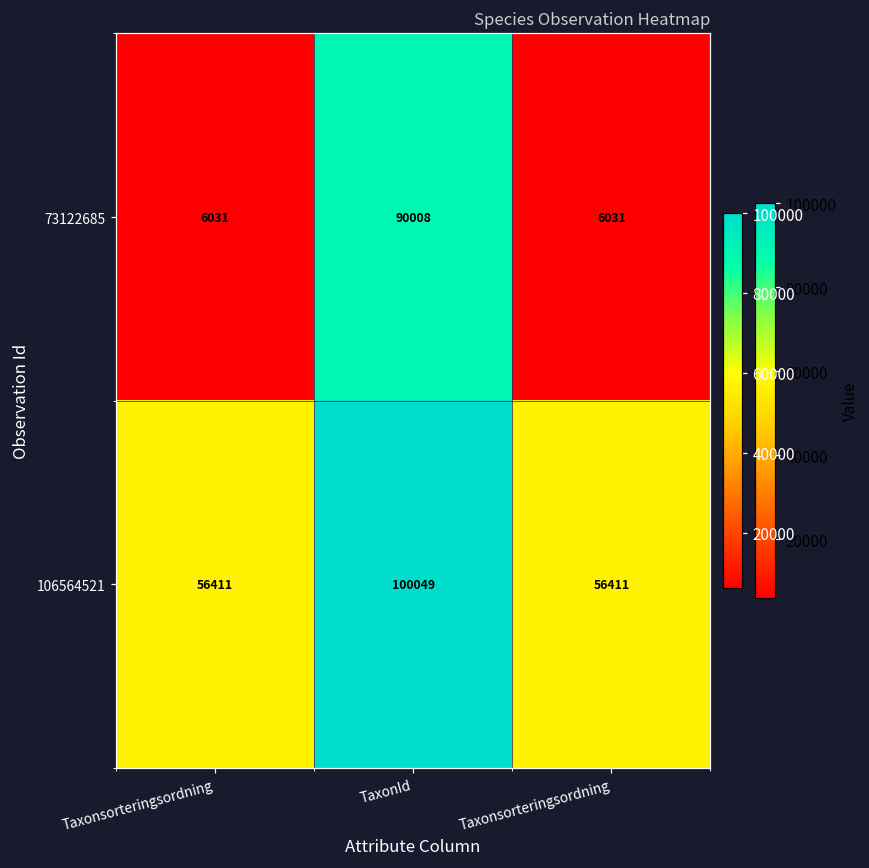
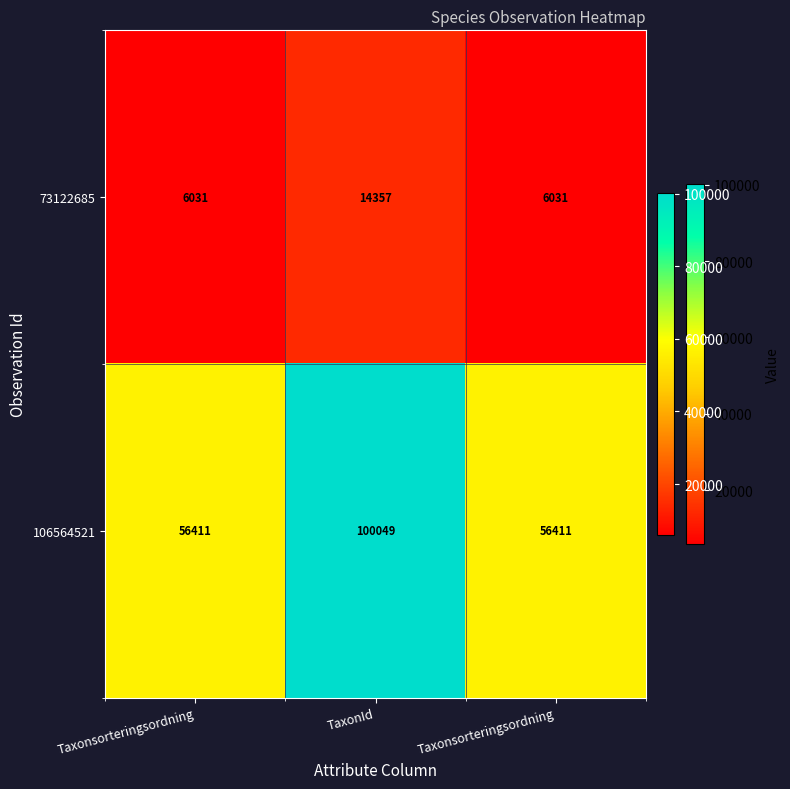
73122685, TaxonId: 90008 -> 14357
